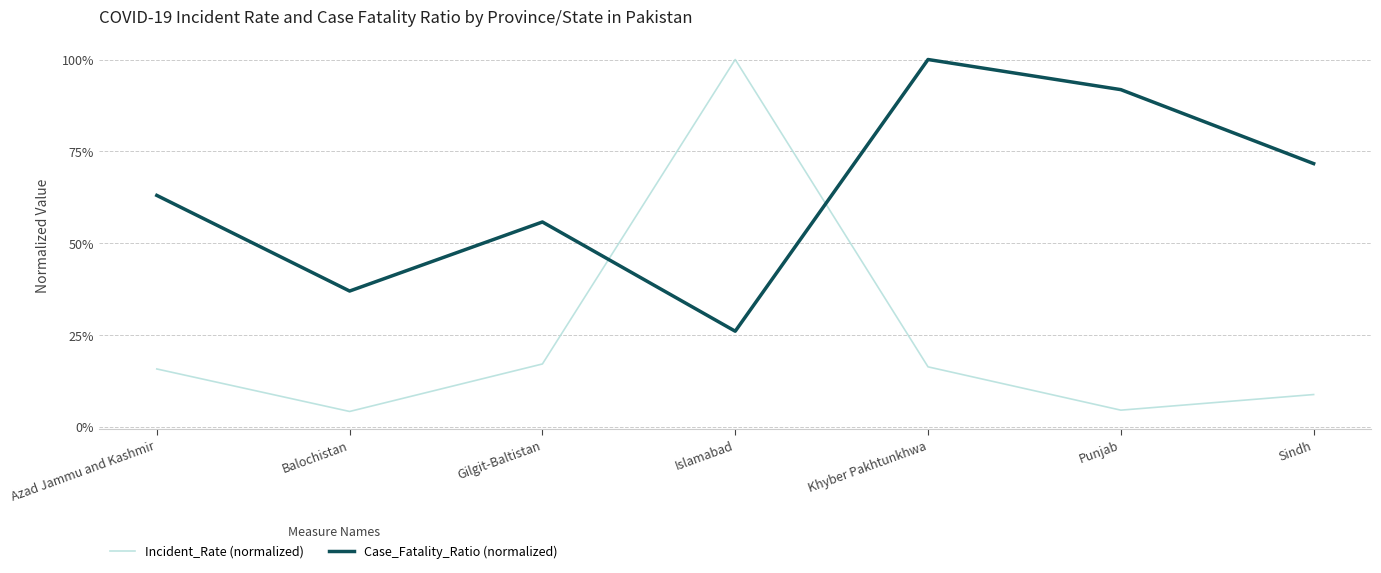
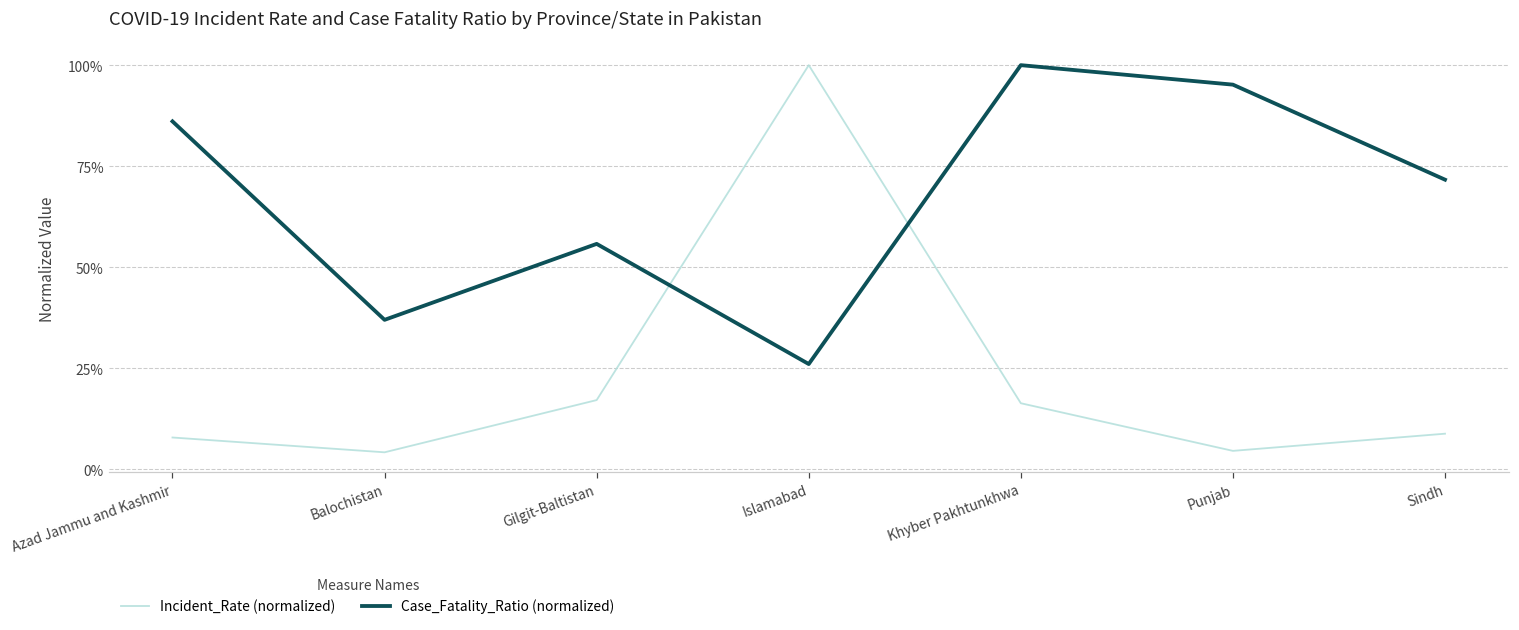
Incident_Rate (normalized), Azad Jammu and Kashmir: 16% -> 8%
Case_Fatality_Ratio (normalized), Azad Jammu and Kashmir: 63% -> 86%
Case_Fatality_Ratio (normalized), Punjab: 92% -> 95%
